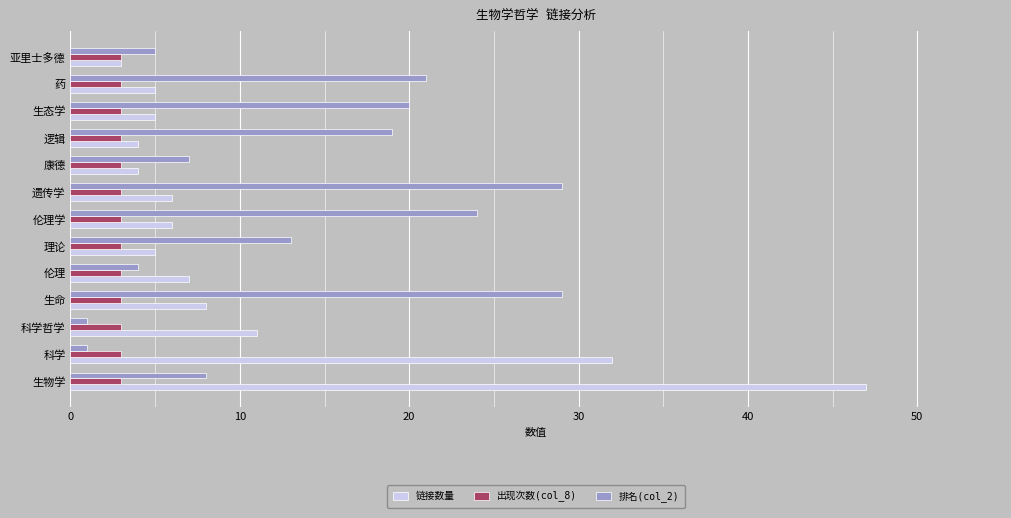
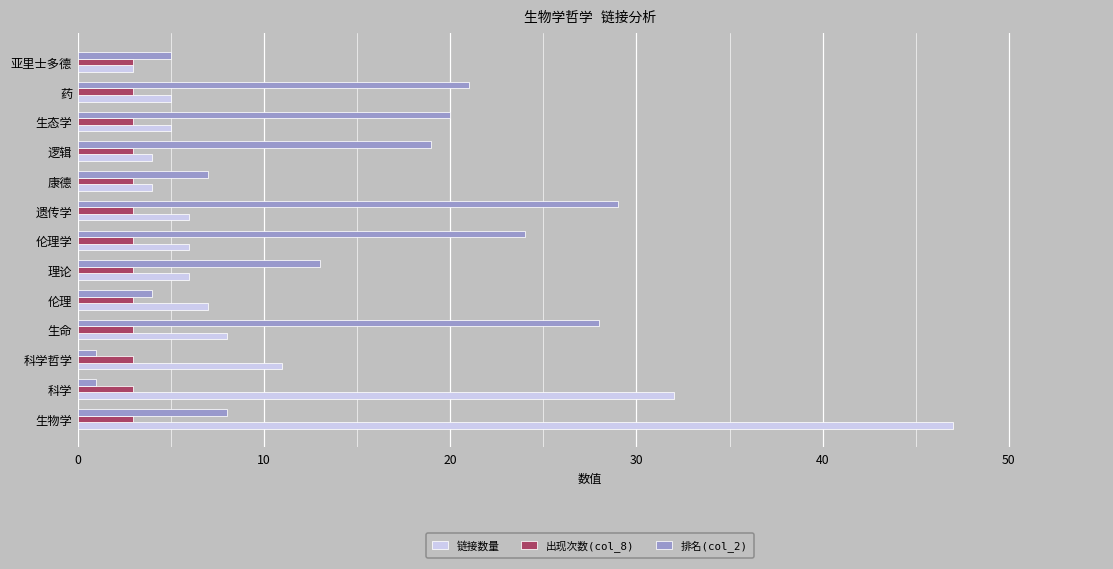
链接数量, 理论: 5 -> 6
排名(col_2), 生命: 29 -> 28
